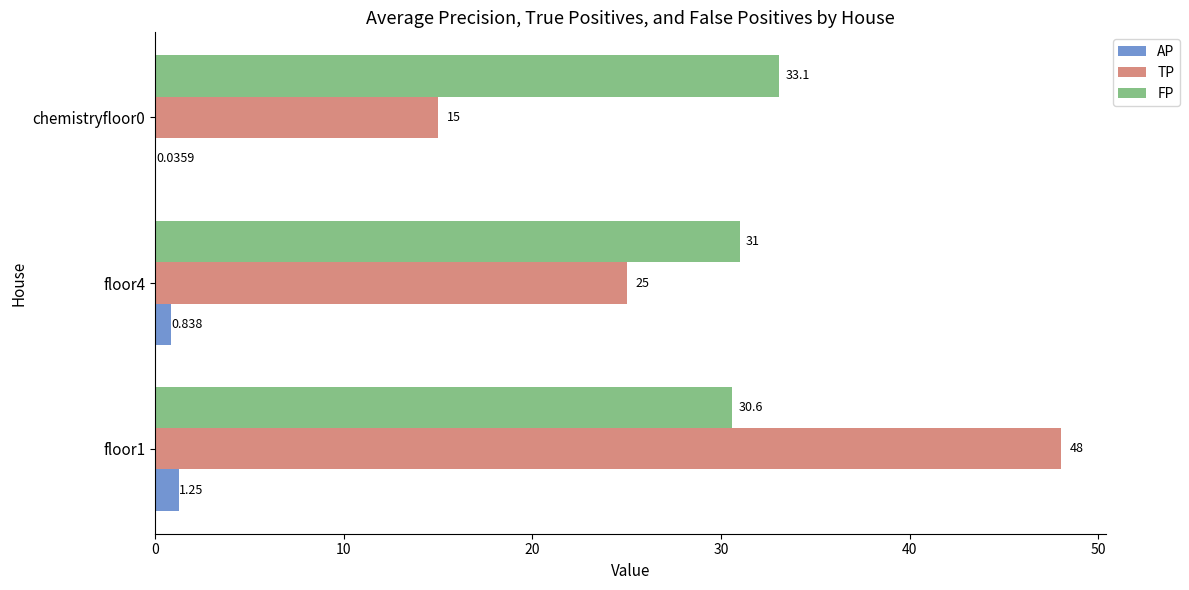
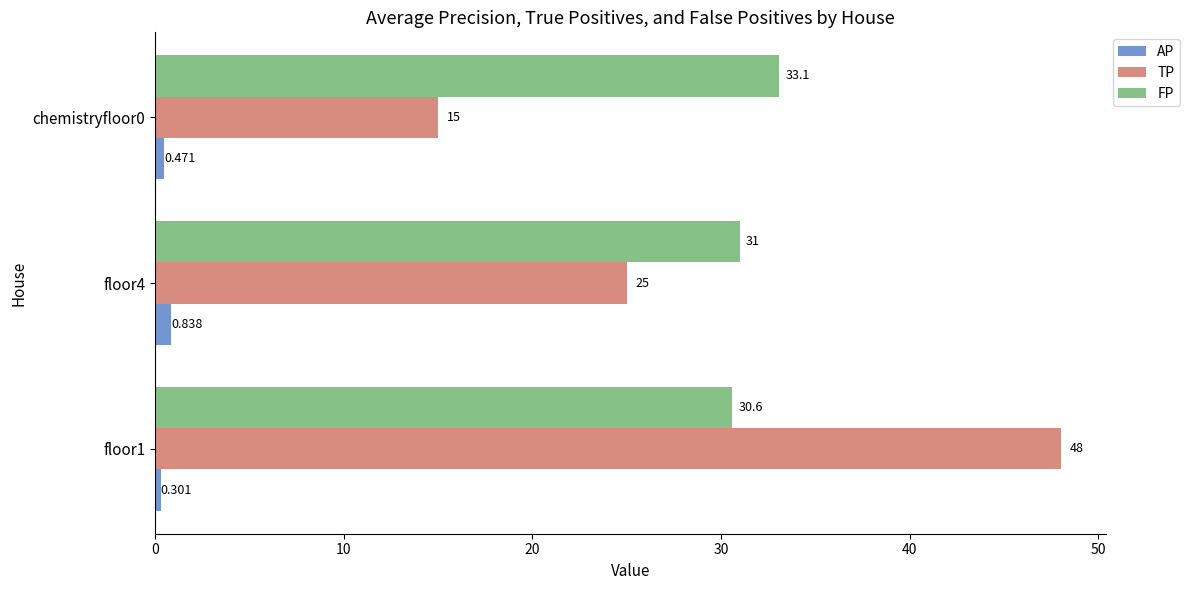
AP, chemistryfloor0: 0.0359 -> 0.471
AP, floor1: 1.25 -> 0.301
